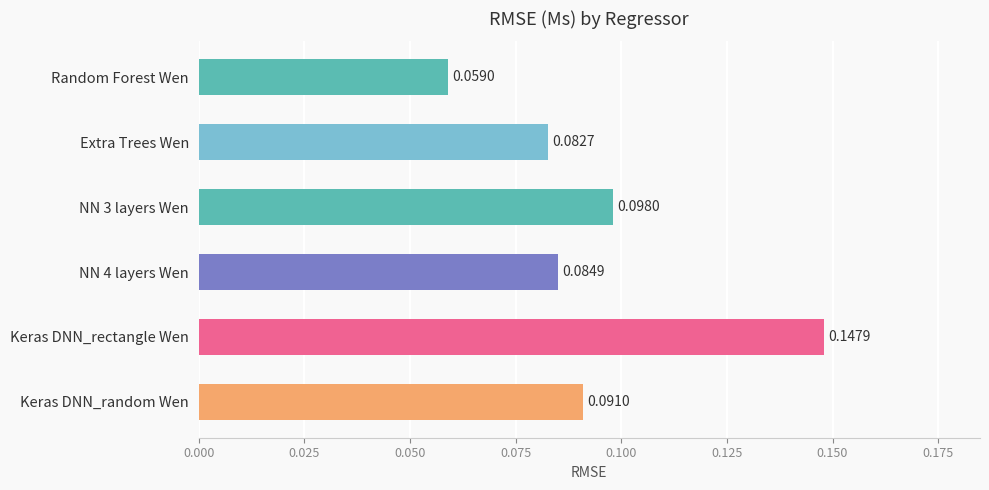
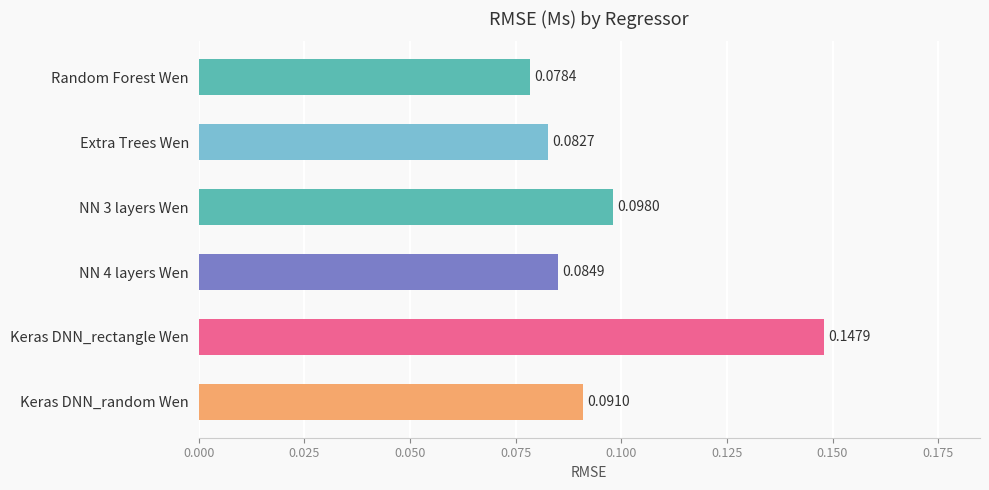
Random Forest Wen: 0.0590 -> 0.0784
